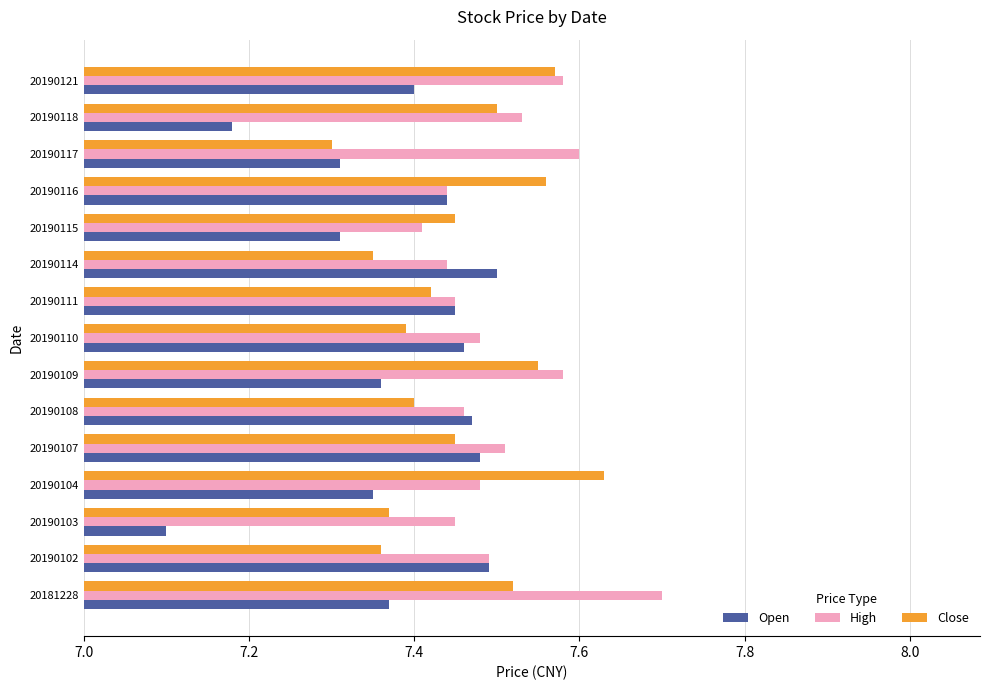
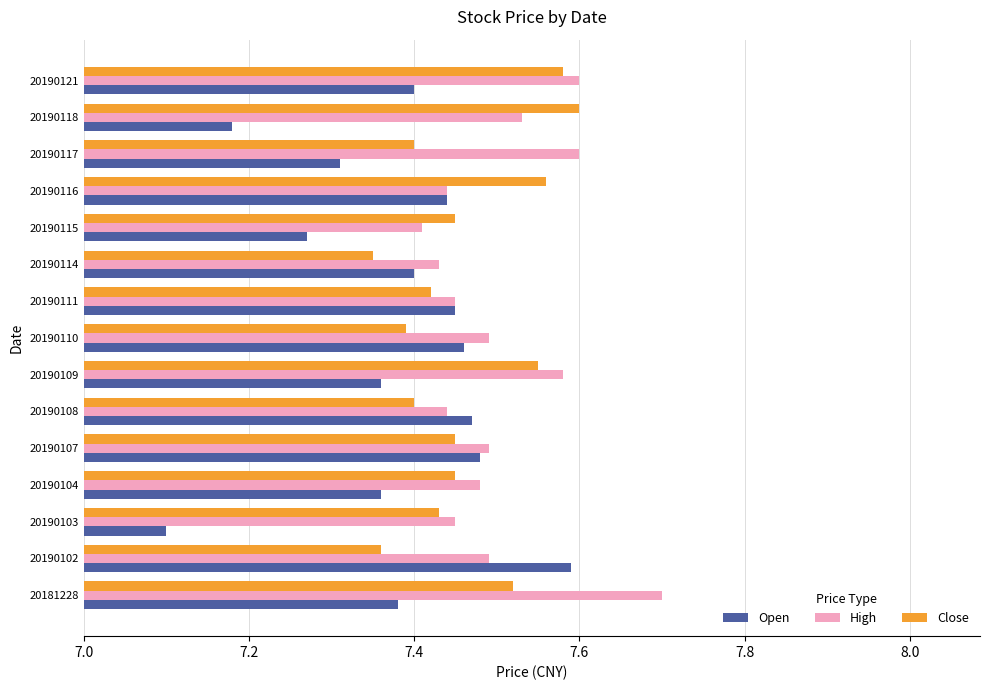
Close, 20190121: 7.57 -> 7.58
High, 20190121: 7.58 -> 7.60
Close, 20190118: 7.5 -> 7.6
Close, 20190117: 7.3 -> 7.4
Open, 20190115: 7.31 -> 7.27
High, 20190114: 7.44 -> 7.43
Open, 20190114: 7.5 -> 7.4
High, 20190110: 7.48 -> 7.49
High, 20190108: 7.46 -> 7.44
High, 20190107: 7.51 -> 7.49
Close, 20190104: 7.63 -> 7.45
Open, 20190104: 7.35 -> 7.36
Close, 20190103: 7.37 -> 7.43
Open, 20190102: 7.49 -> 7.59
Open, 20181228: 7.37 -> 7.38
